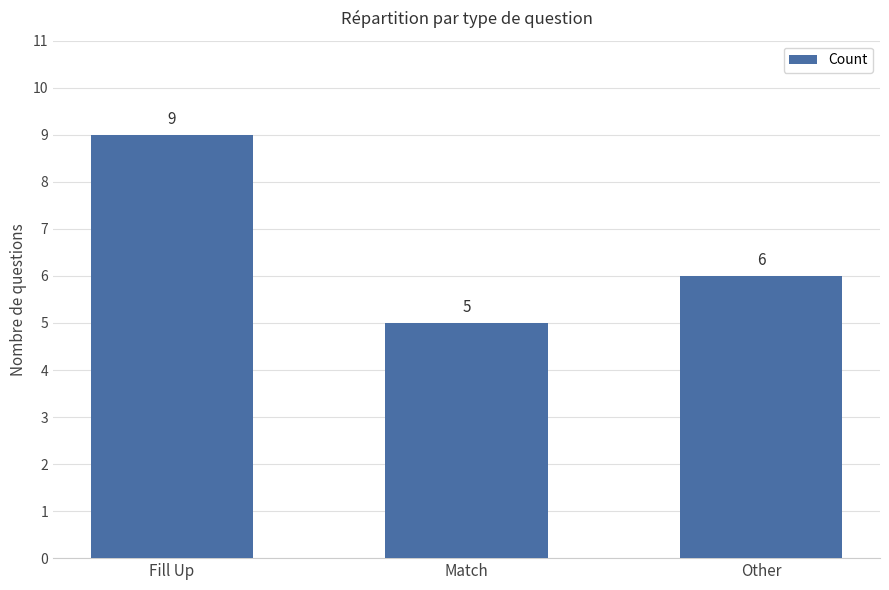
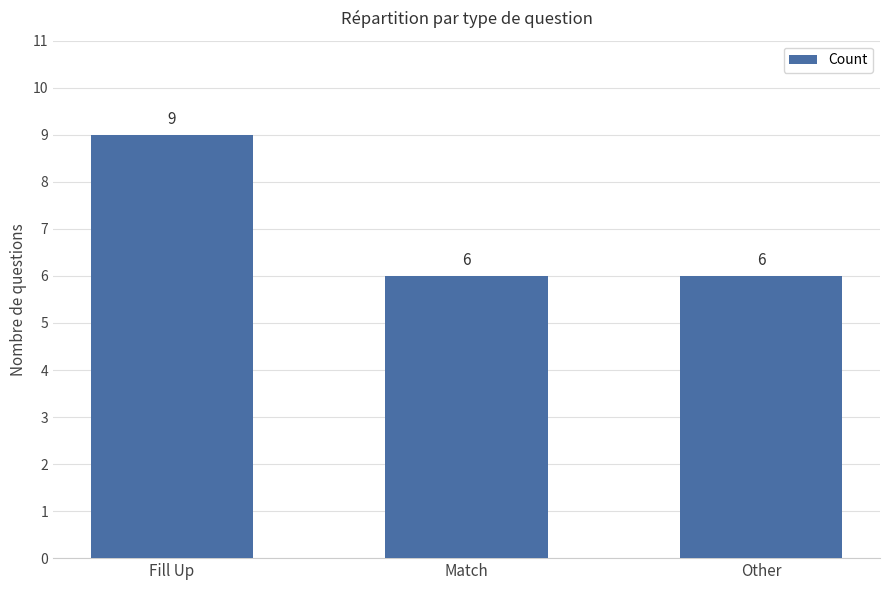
Match: 5 -> 6
